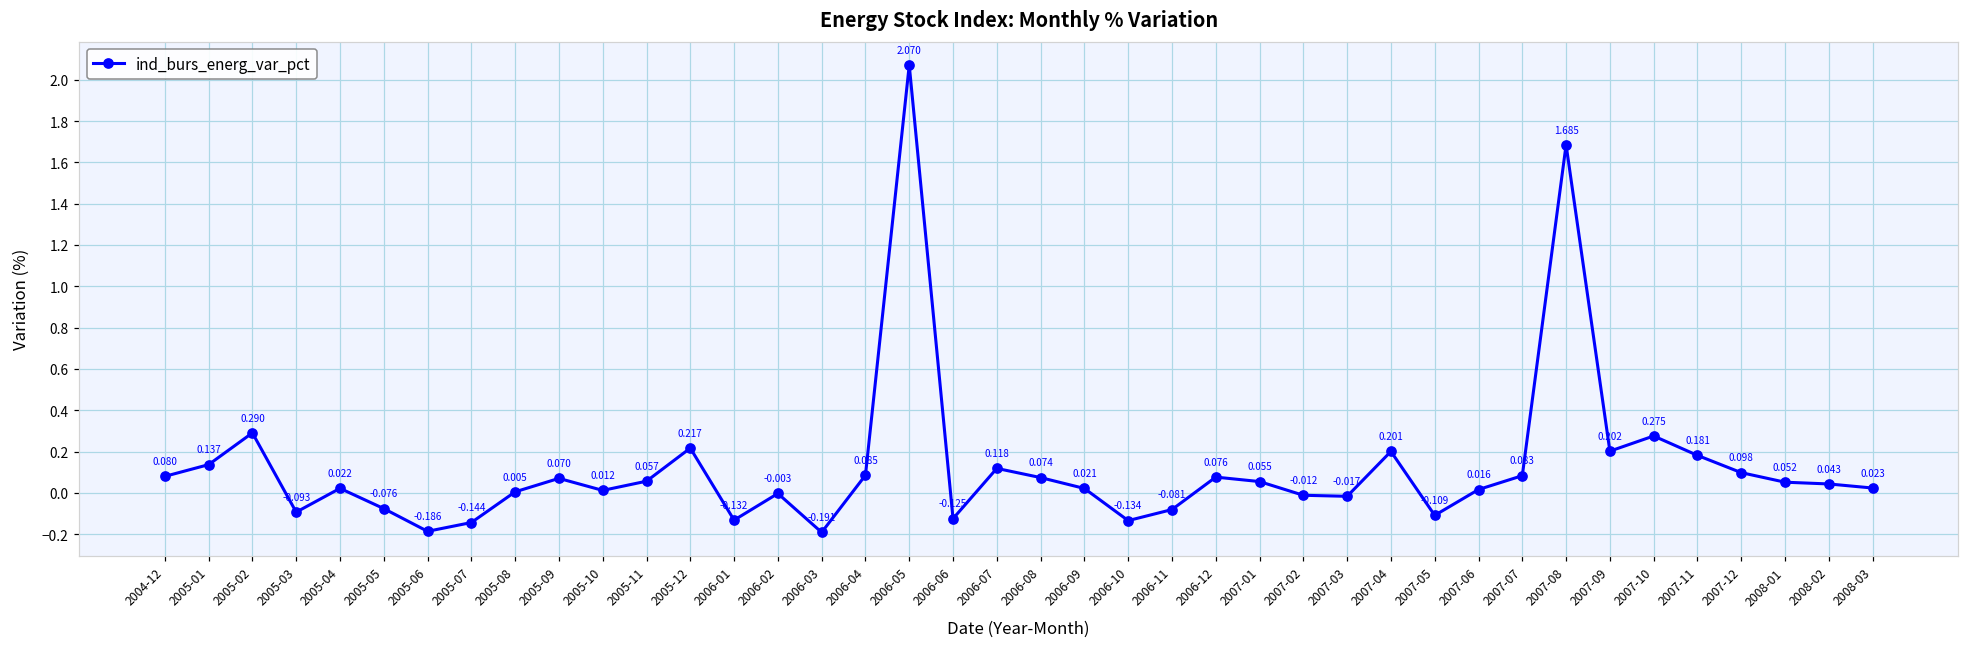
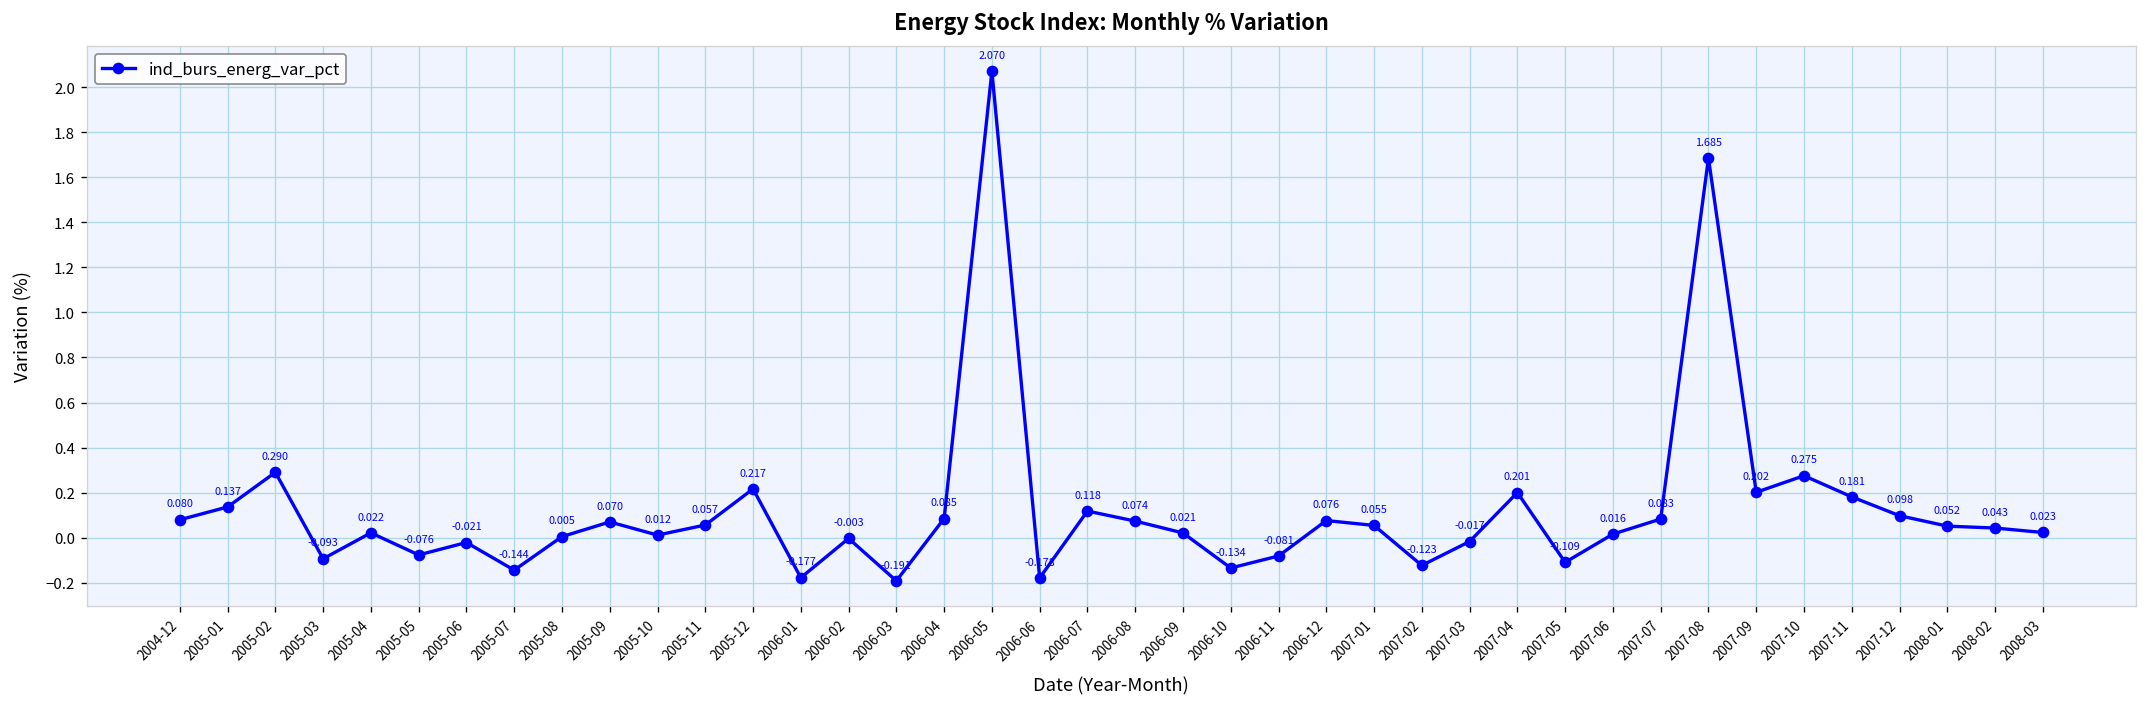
2005-06: -0.186 -> -0.021
2006-01: -0.132 -> -0.177
2006-06: -0.125 -> -0.178
2007-02: -0.012 -> -0.123
